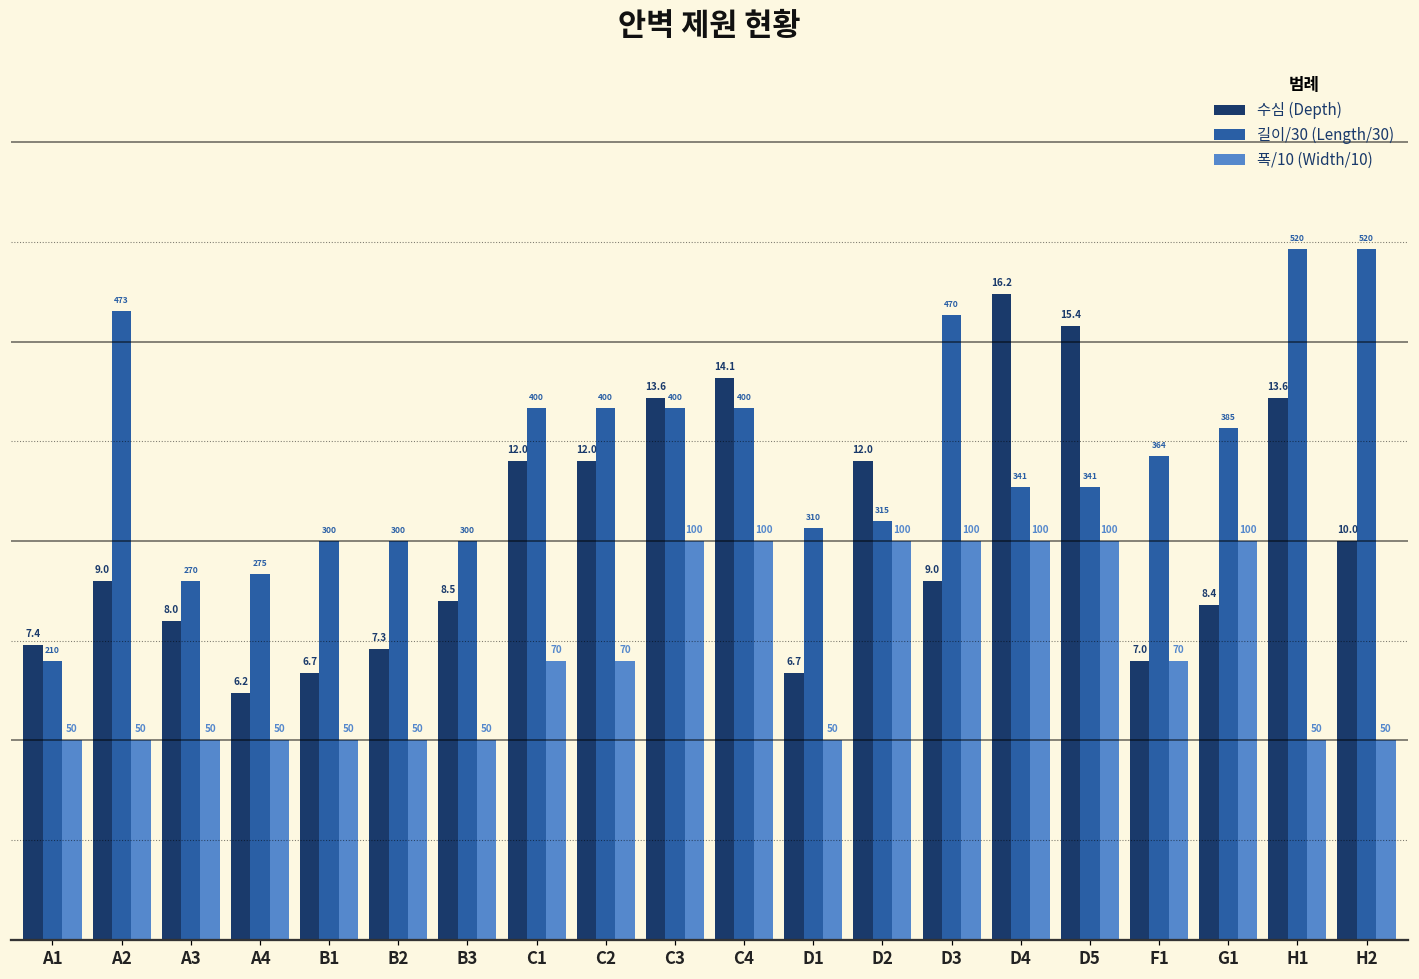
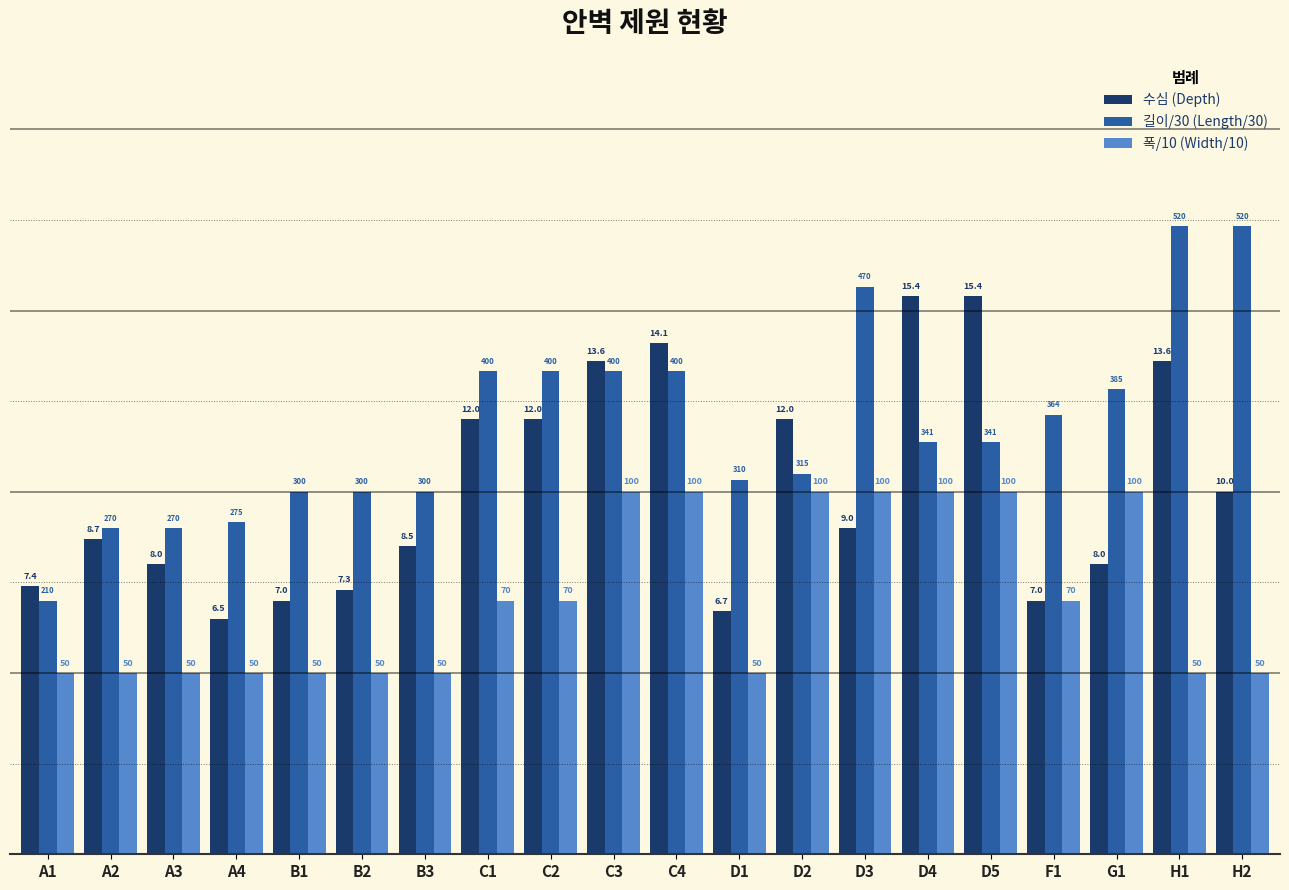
수심 (Depth), A2: 9.0 -> 8.7
길이/30 (Length/30), A2: 473 -> 270
수심 (Depth), A4: 6.2 -> 6.5
수심 (Depth), B1: 6.7 -> 7.0
수심 (Depth), D4: 16.2 -> 15.4
수심 (Depth), G1: 8.4 -> 8.0
